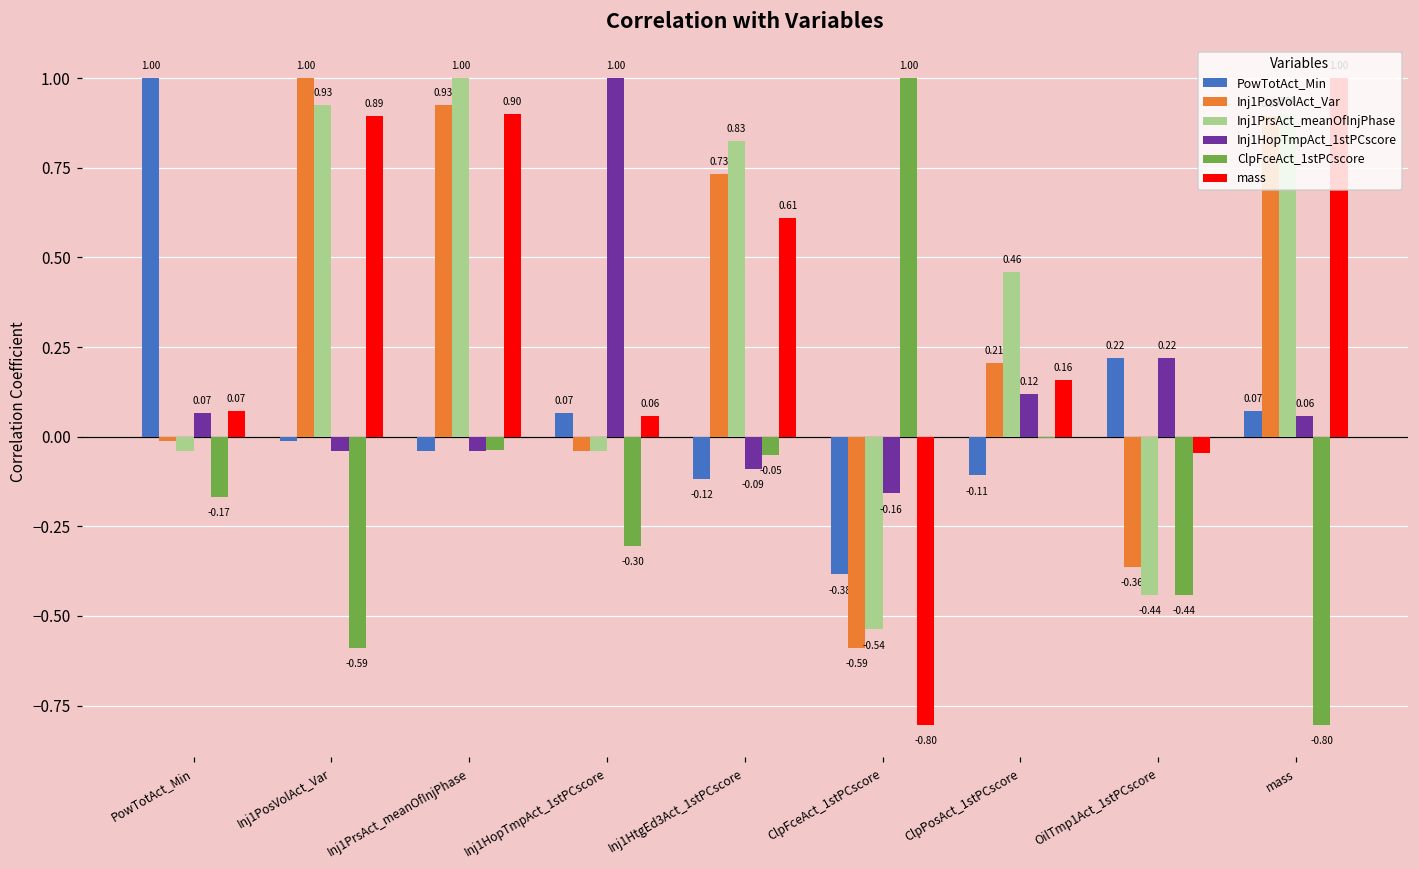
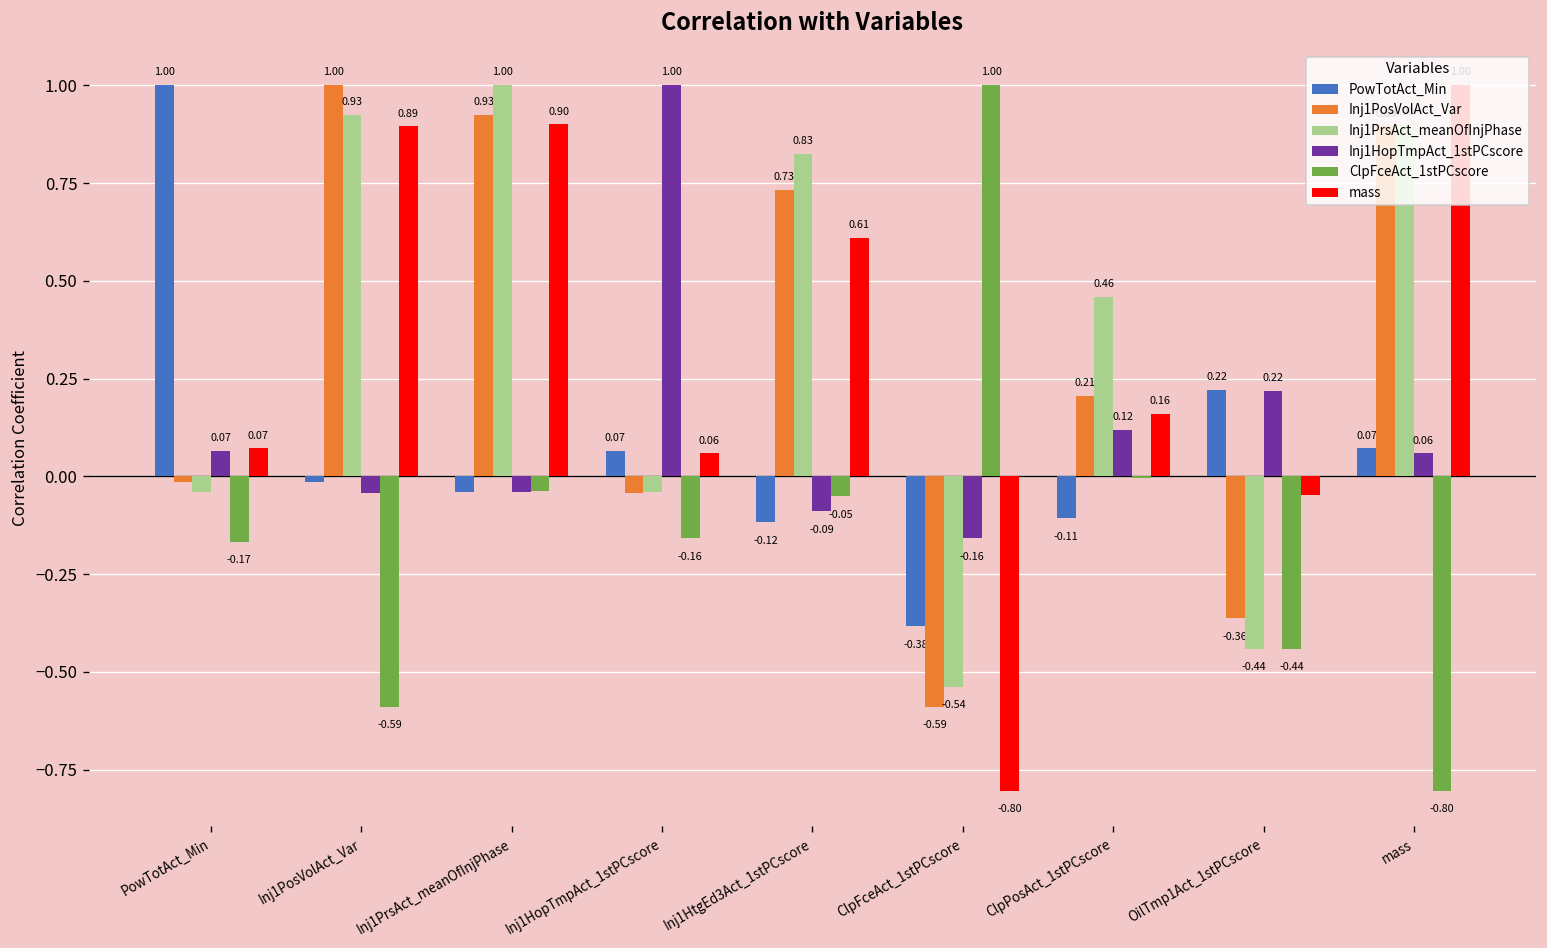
ClpFceAct_1stPCscore, Inj1HopTmpAct_1stPCscore: -0.30 -> -0.16
